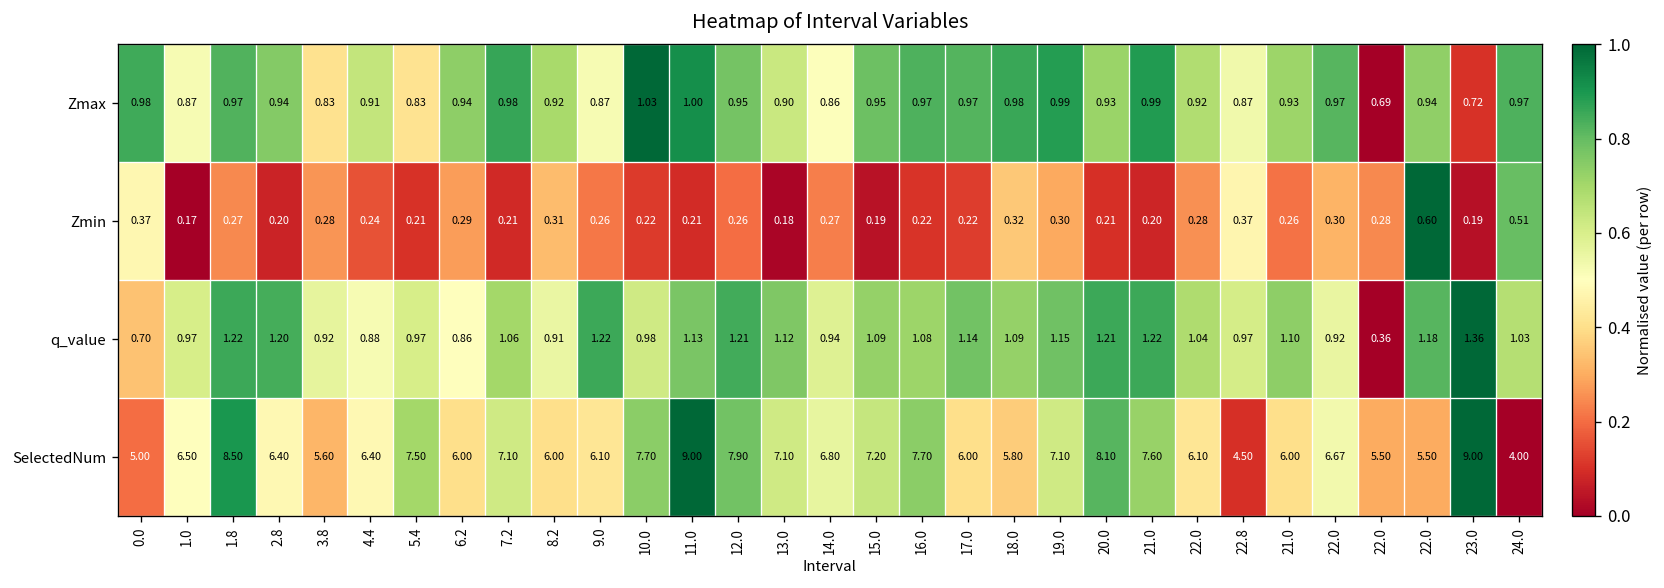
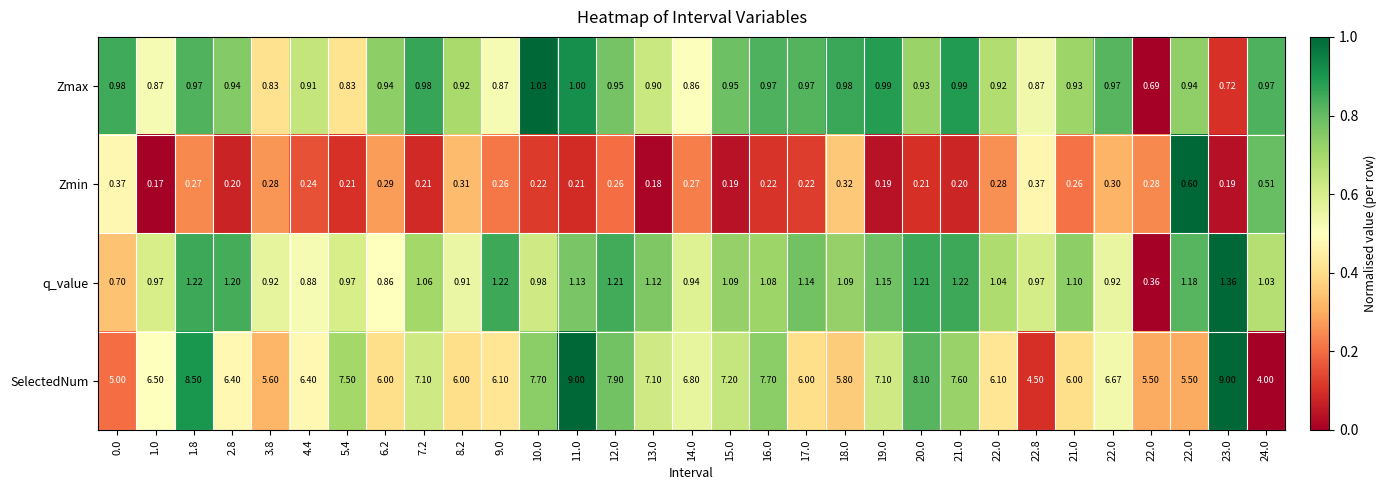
Zmin, 19.0: 0.30 -> 0.19
